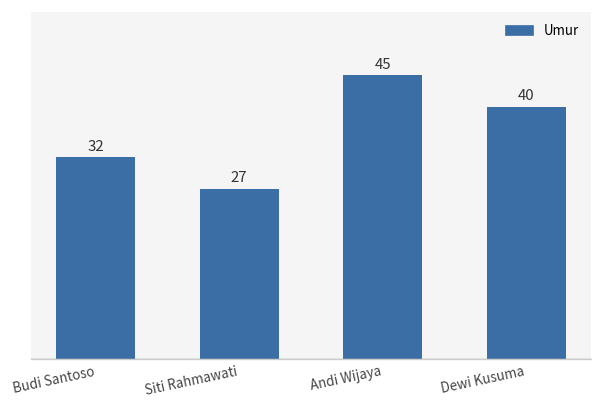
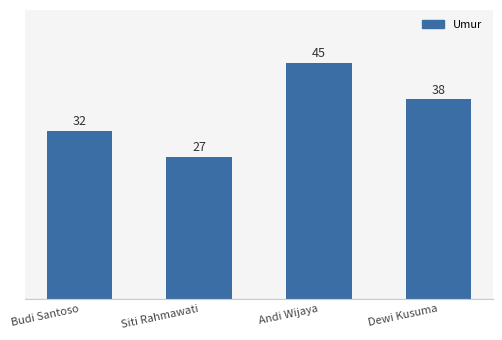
Dewi Kusuma: 40 -> 38
